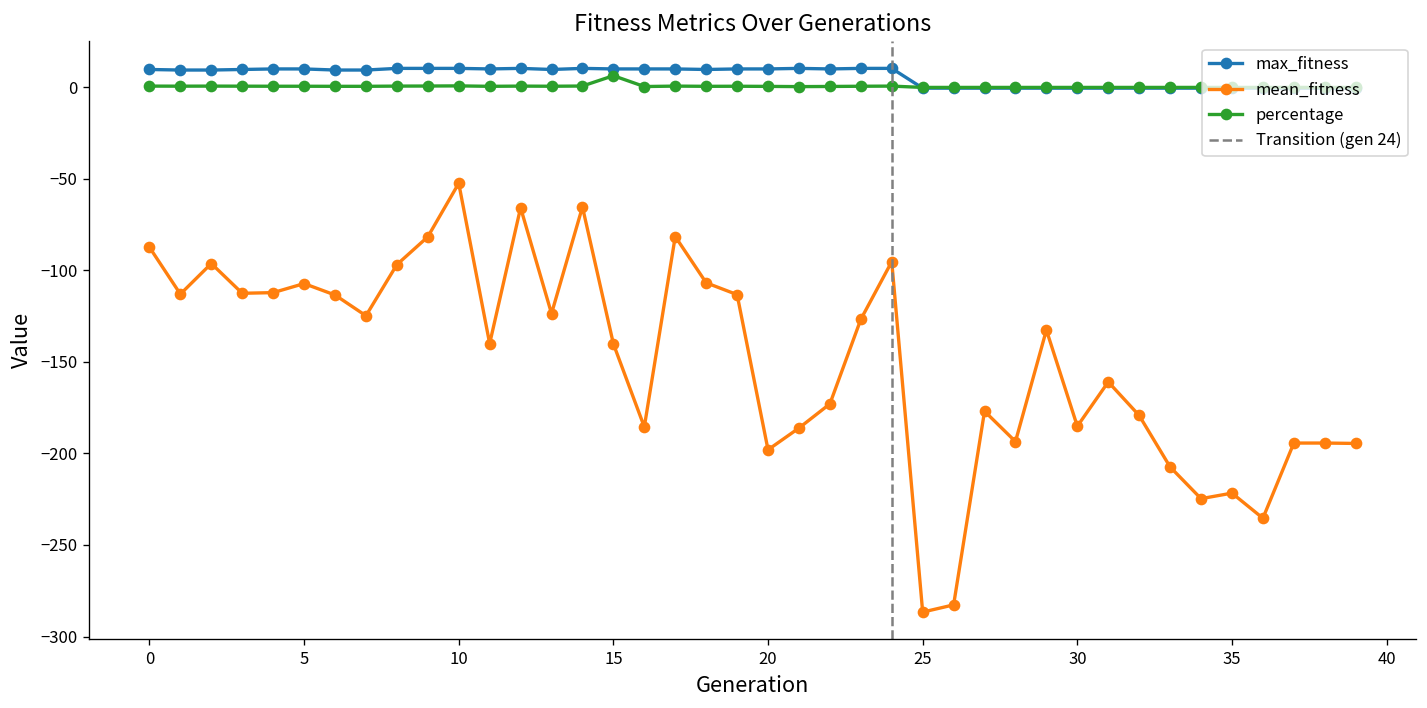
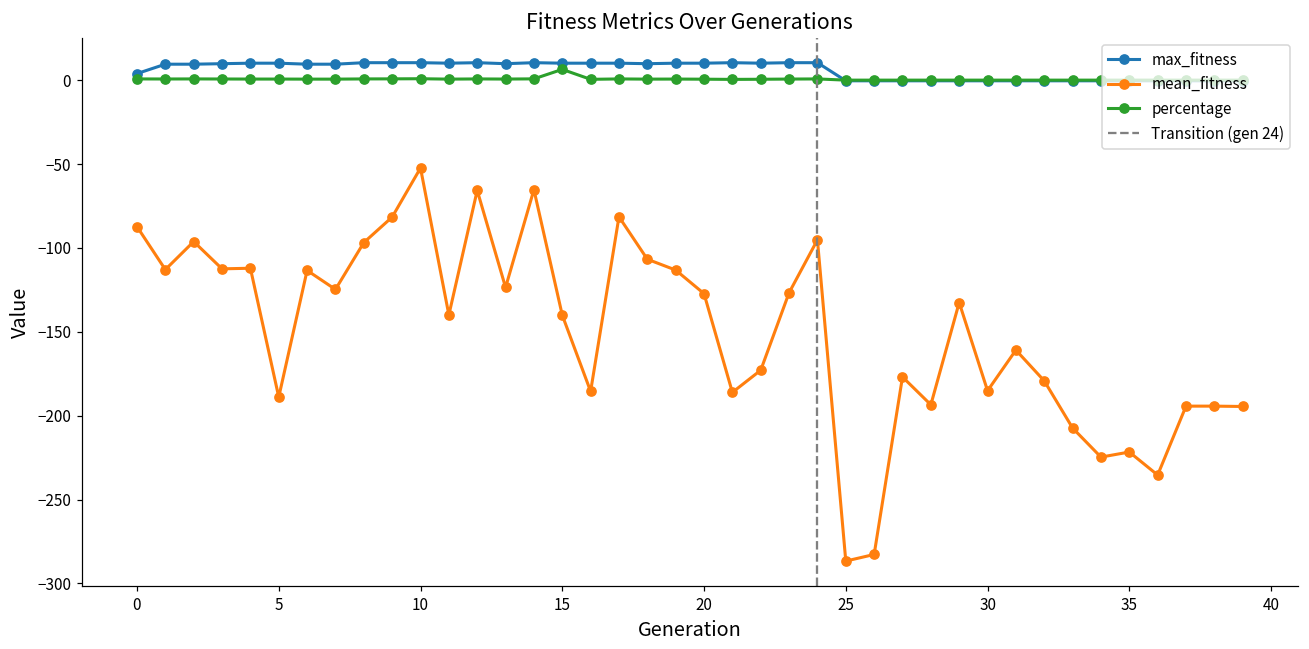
max_fitness, 0: 10 -> 4
mean_fitness, 5: -107 -> -189
mean_fitness, 20: -198 -> -127
